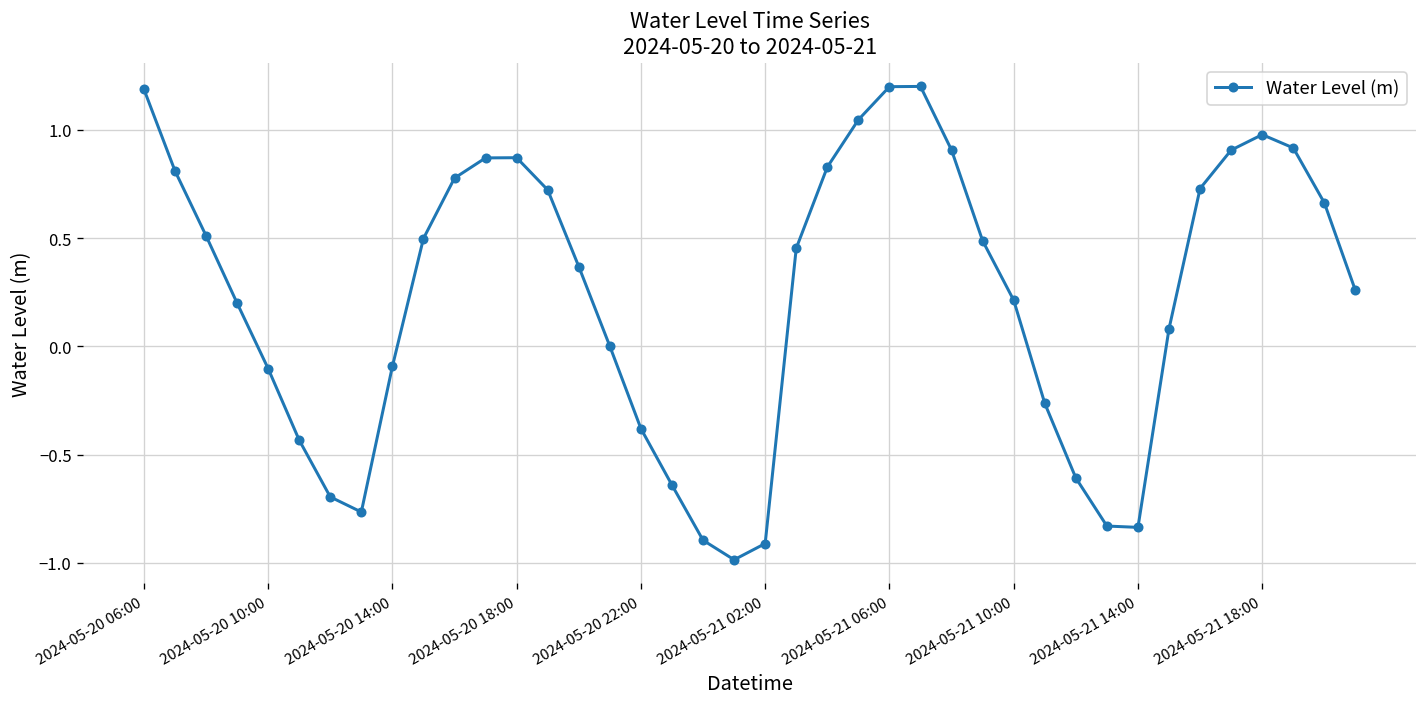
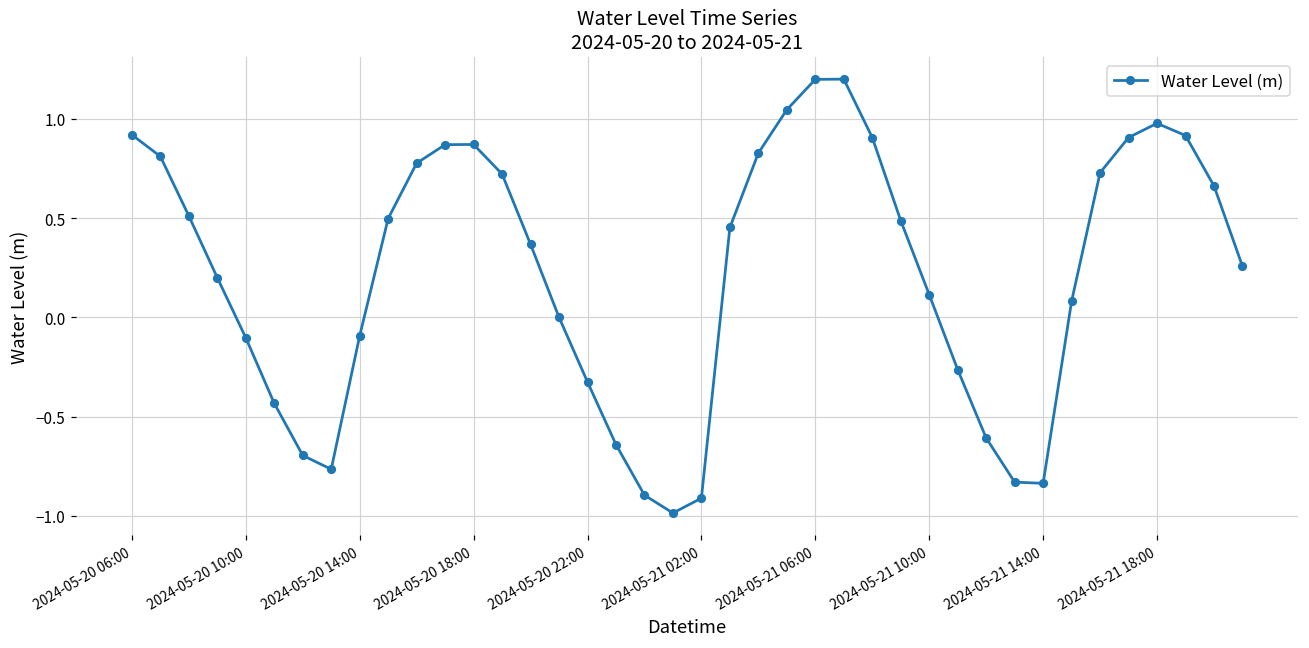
2024-05-20 06:00: 1.19 -> 0.92
2024-05-20 22:00: -0.38 -> -0.33
2024-05-21 10:00: 0.21 -> 0.11
